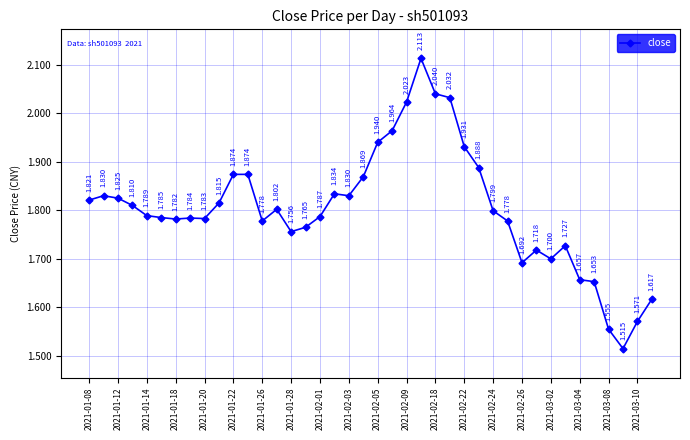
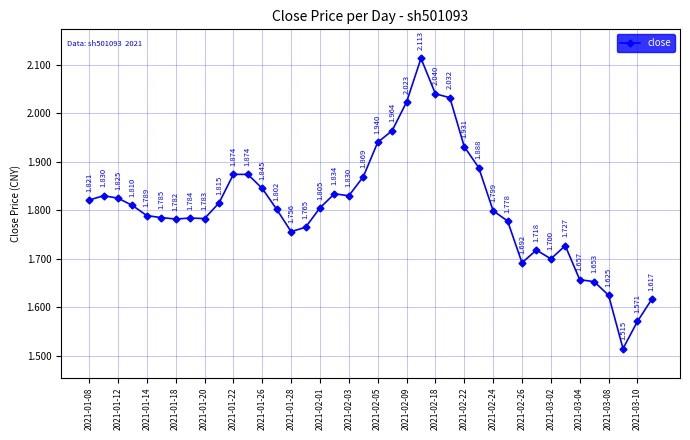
2021-01-26: 1.778 -> 1.845
2021-02-01: 1.787 -> 1.805
2021-03-08: 1.555 -> 1.625
